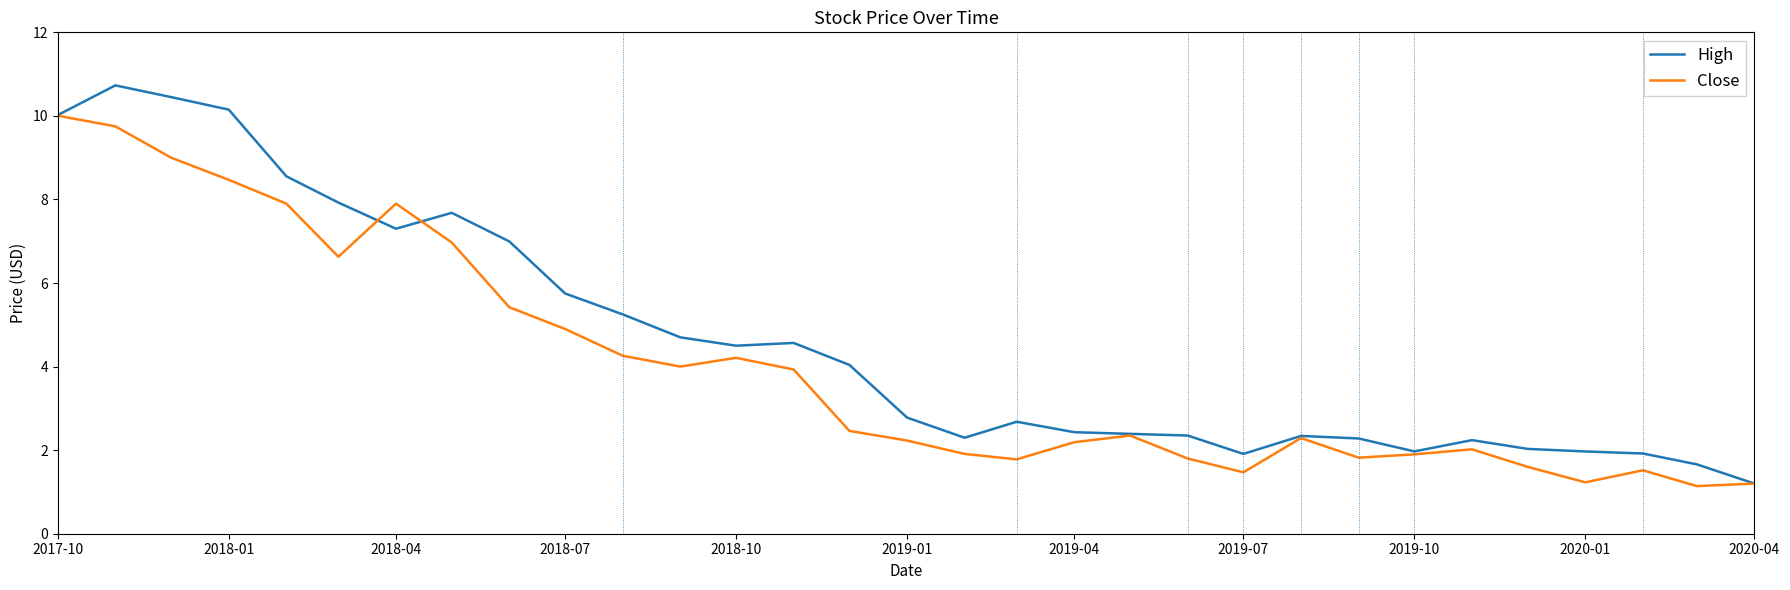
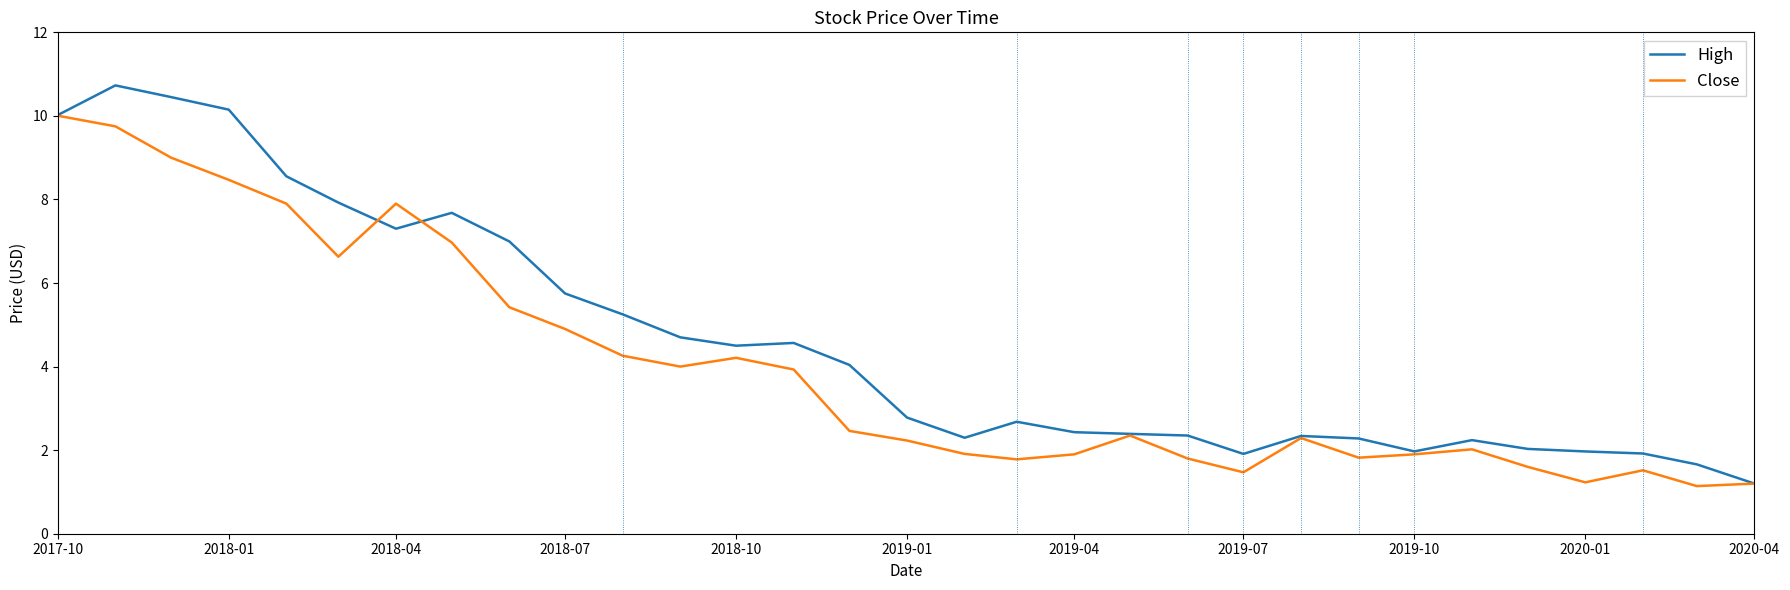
Close, 2019-04: 2.2 -> 1.9
